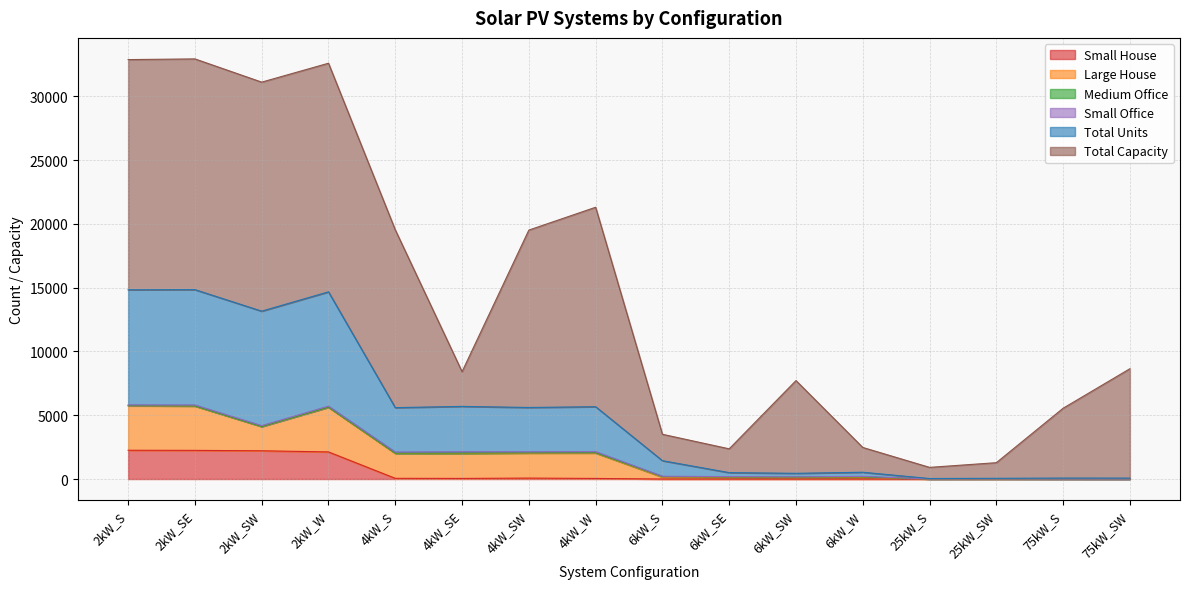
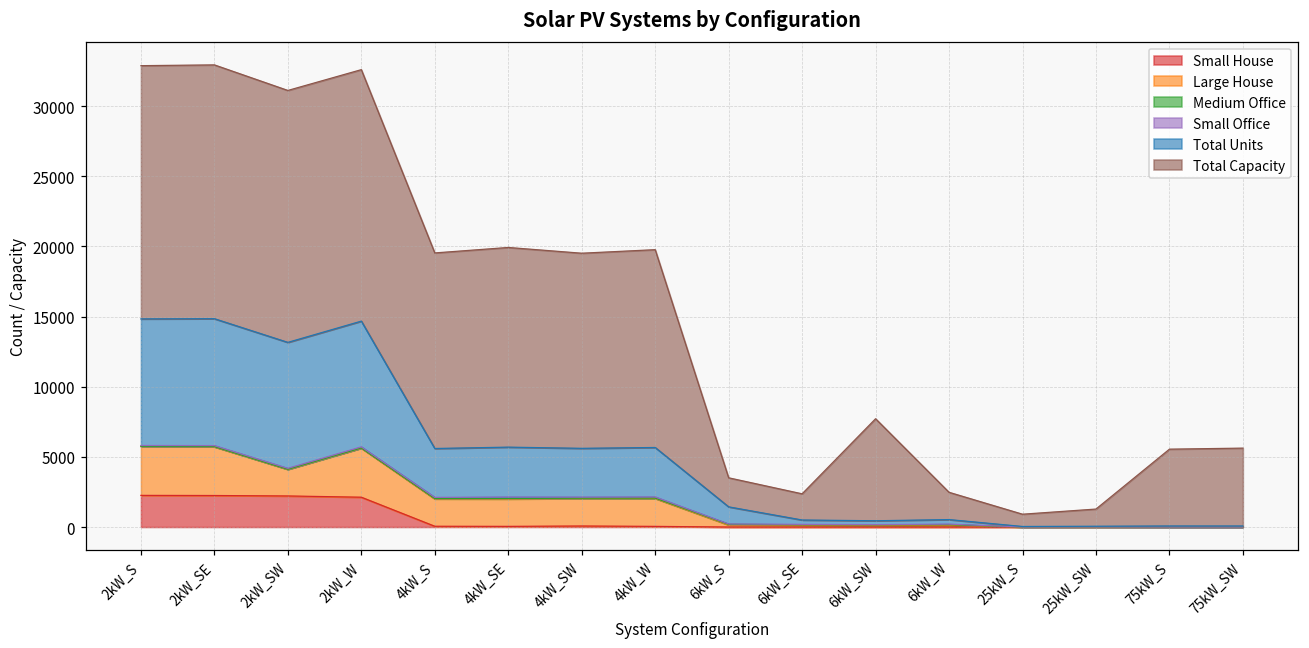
Total Capacity, 4kW_SE: 2700 -> 14200
Total Capacity, 4kW_W: 15600 -> 14100
Total Capacity, 75kW_SW: 8600 -> 5600
